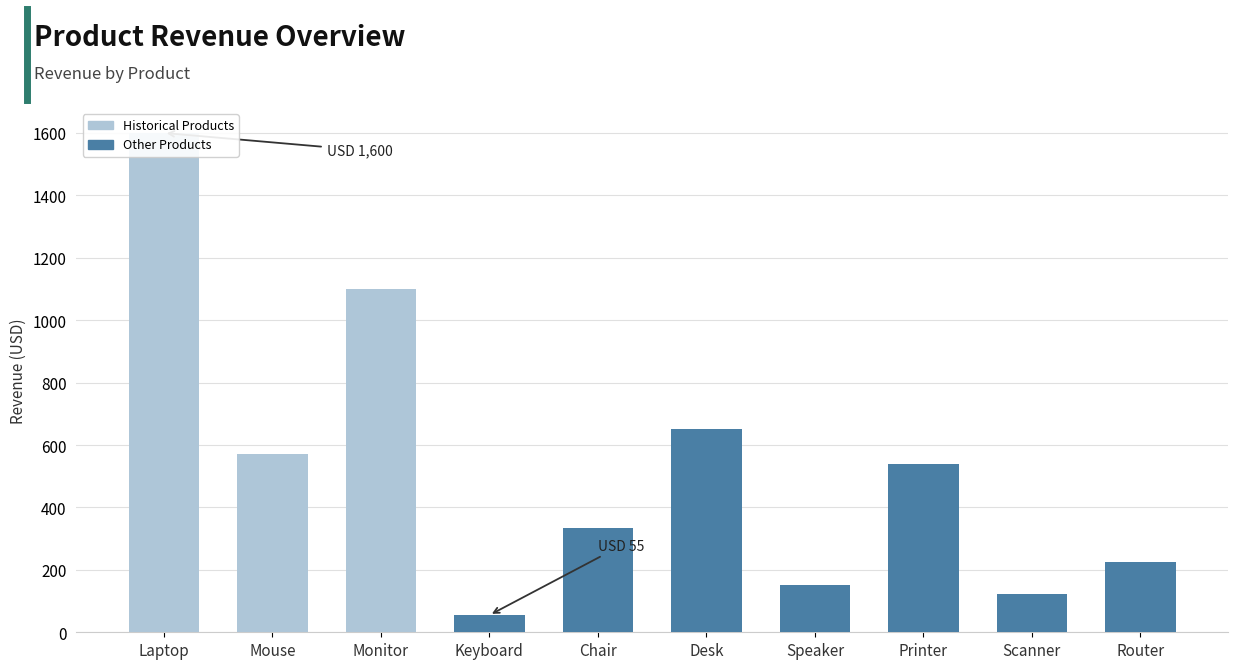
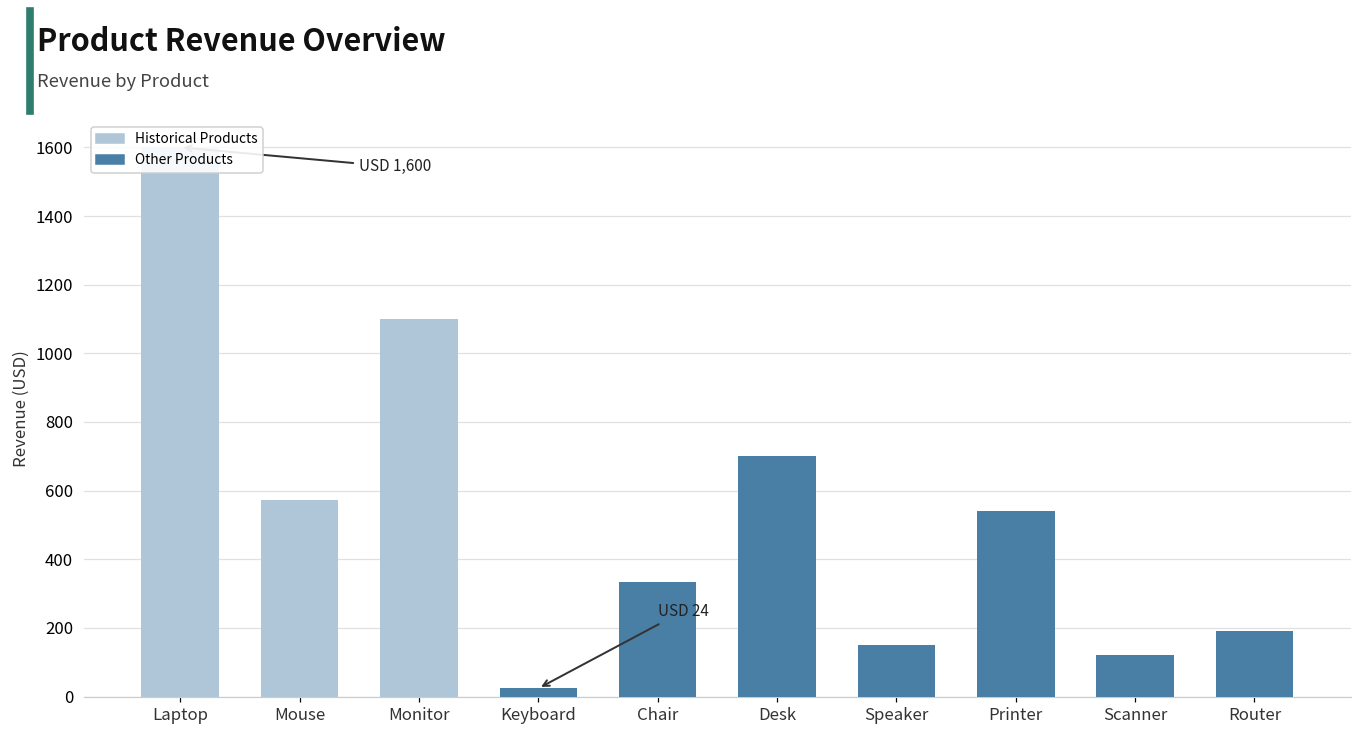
Keyboard: 55 -> 24
Desk: 650 -> 700
Router: 230 -> 190
